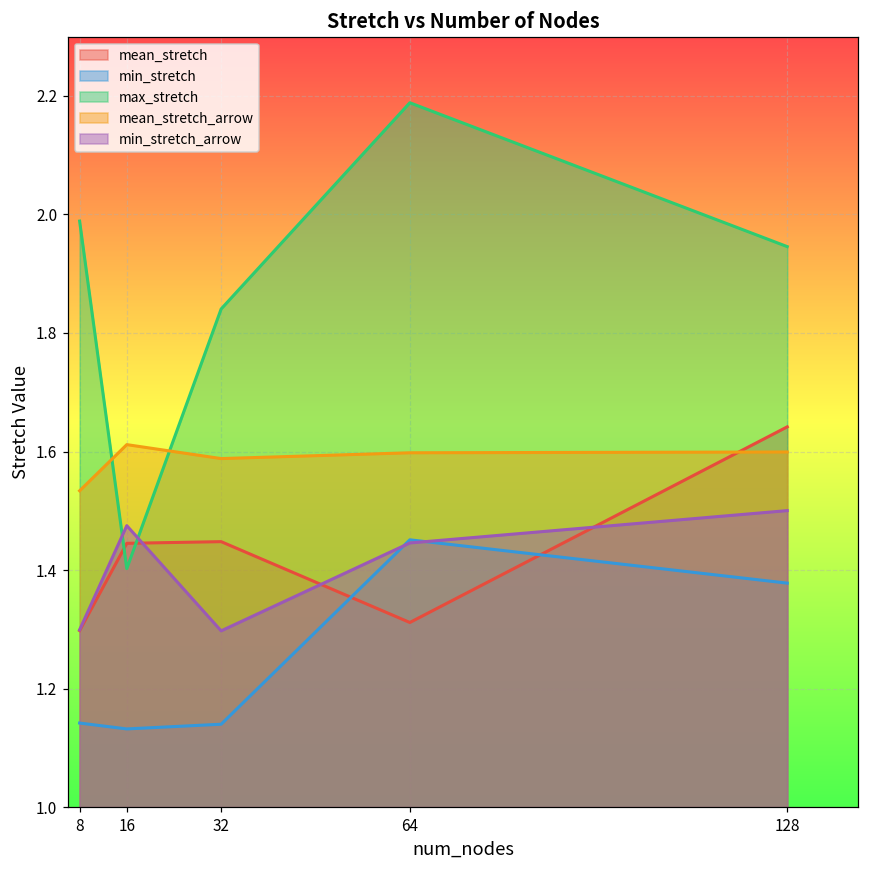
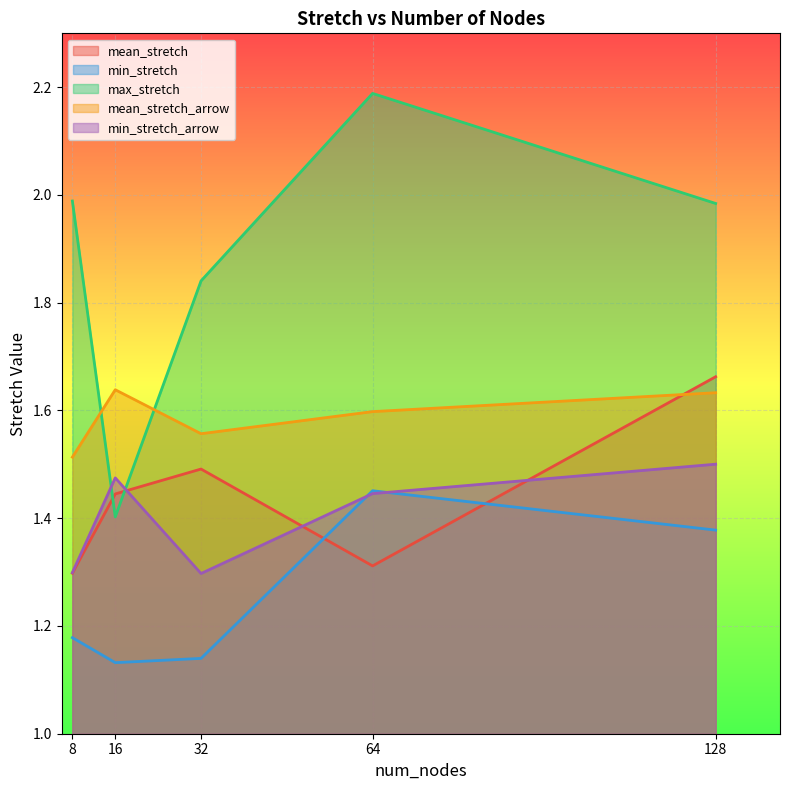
min_stretch, 8: 1.14 -> 1.18
mean_stretch_arrow, 8: 1.53 -> 1.51
mean_stretch_arrow, 16: 1.61 -> 1.64
mean_stretch, 32: 1.45 -> 1.49
mean_stretch_arrow, 32: 1.59 -> 1.56
mean_stretch, 128: 1.64 -> 1.66
max_stretch, 128: 1.95 -> 1.98
mean_stretch_arrow, 128: 1.60 -> 1.63
